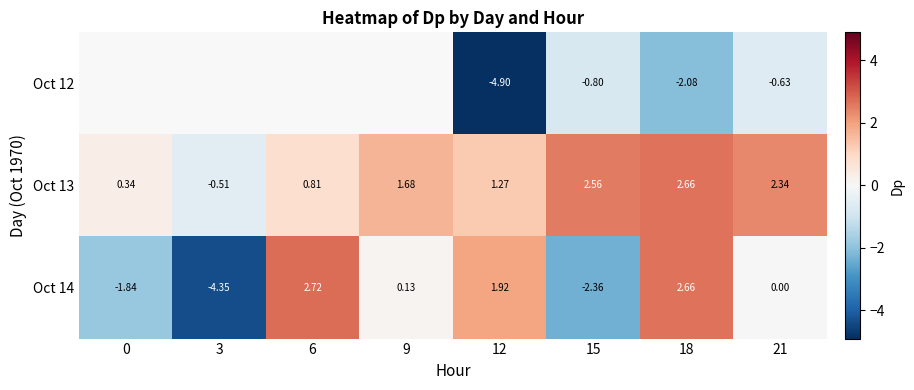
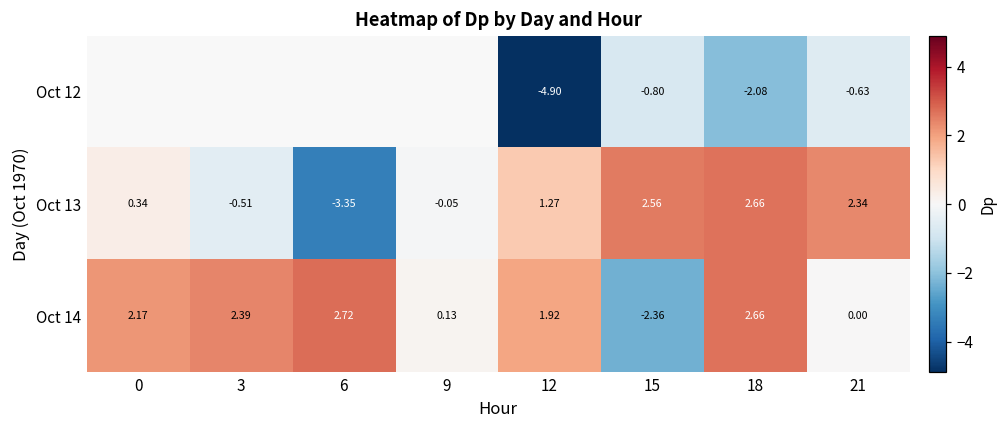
Oct 13, 6: 0.81 -> -3.35
Oct 13, 9: 1.68 -> -0.05
Oct 14, 0: -1.84 -> 2.17
Oct 14, 3: -4.35 -> 2.39
